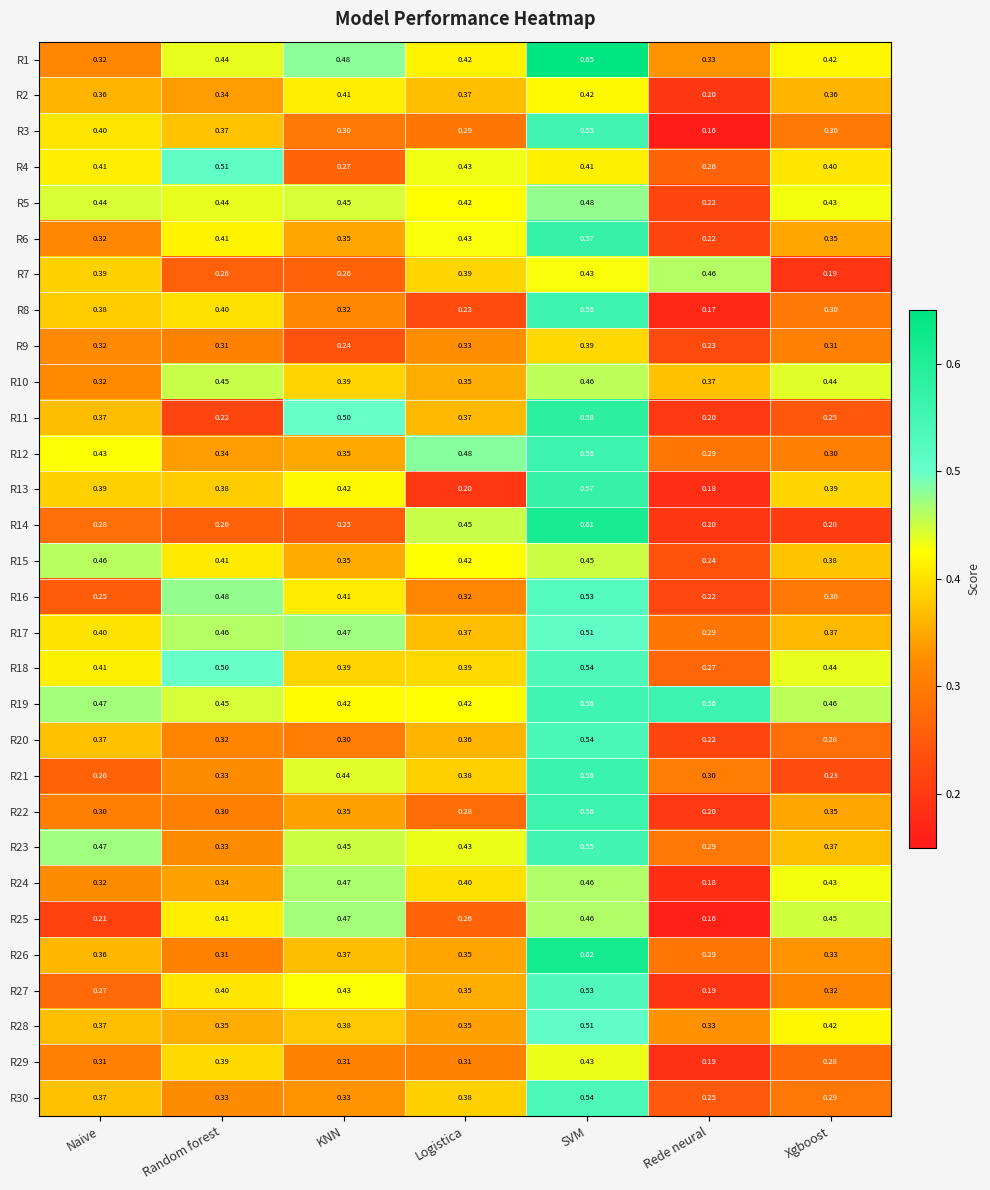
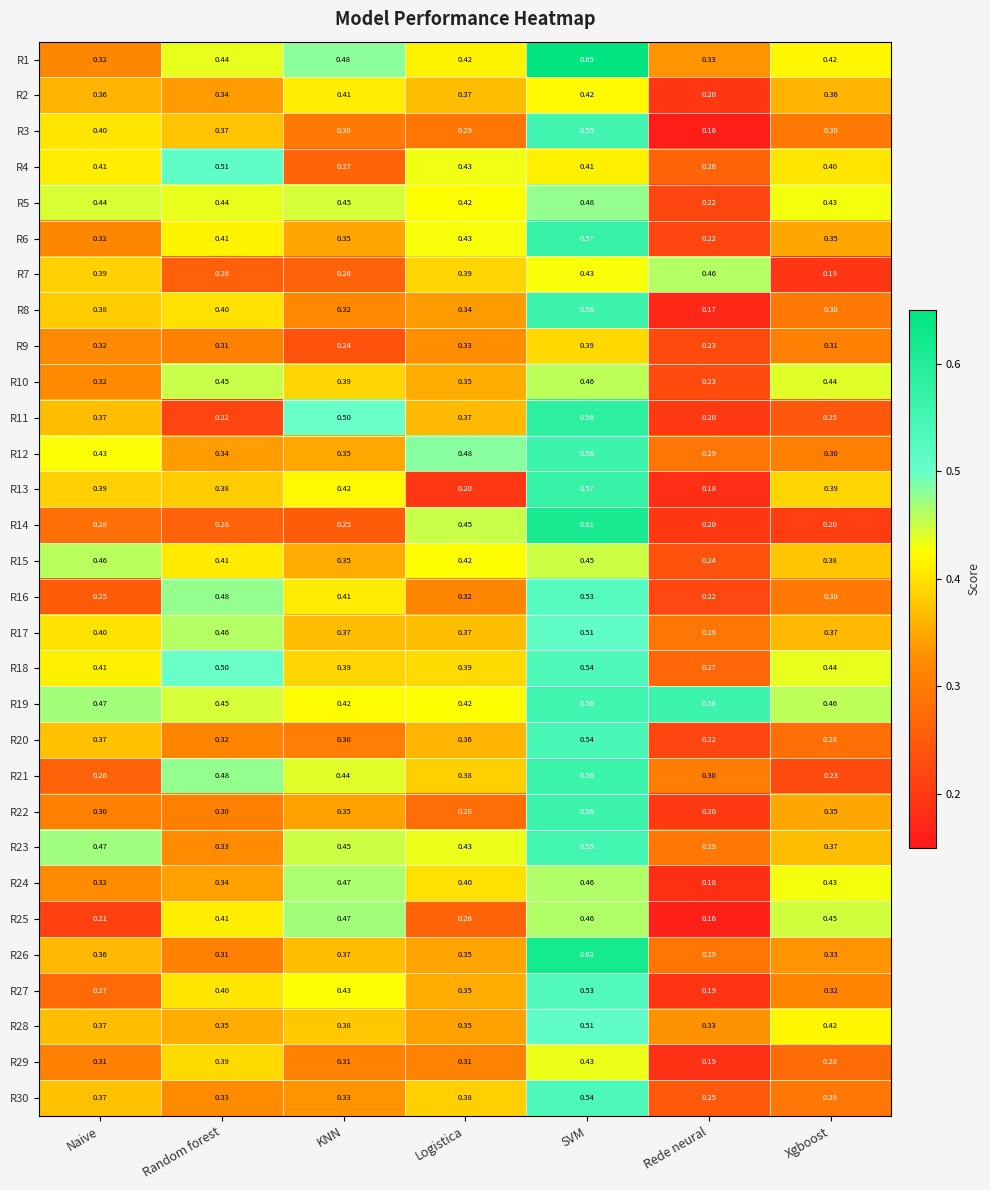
R8, Logistica: 0.23 -> 0.34
R10, Rede neural: 0.37 -> 0.23
R17, KNN: 0.47 -> 0.37
R21, Random forest: 0.33 -> 0.48
